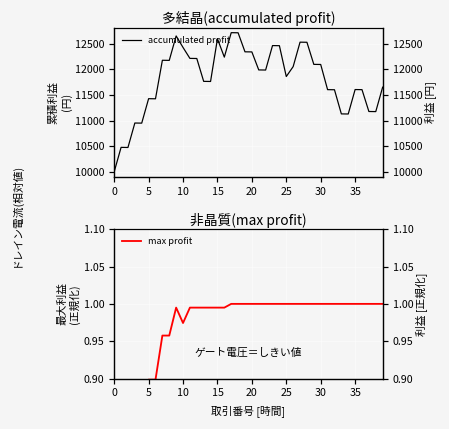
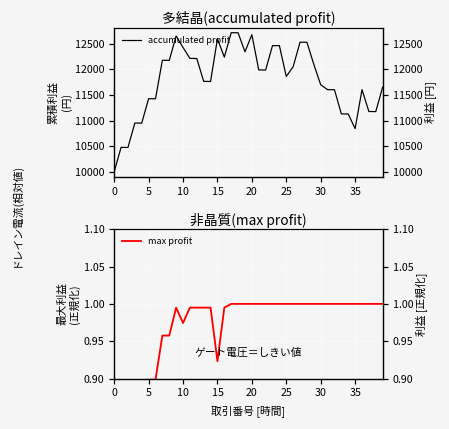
多結晶(accumulated profit), 20: 12300 -> 12700
多結晶(accumulated profit), 30: 12100 -> 11700
多結晶(accumulated profit), 35: 11600 -> 10800
非晶質(max profit), 15: 0.99 -> 0.92
